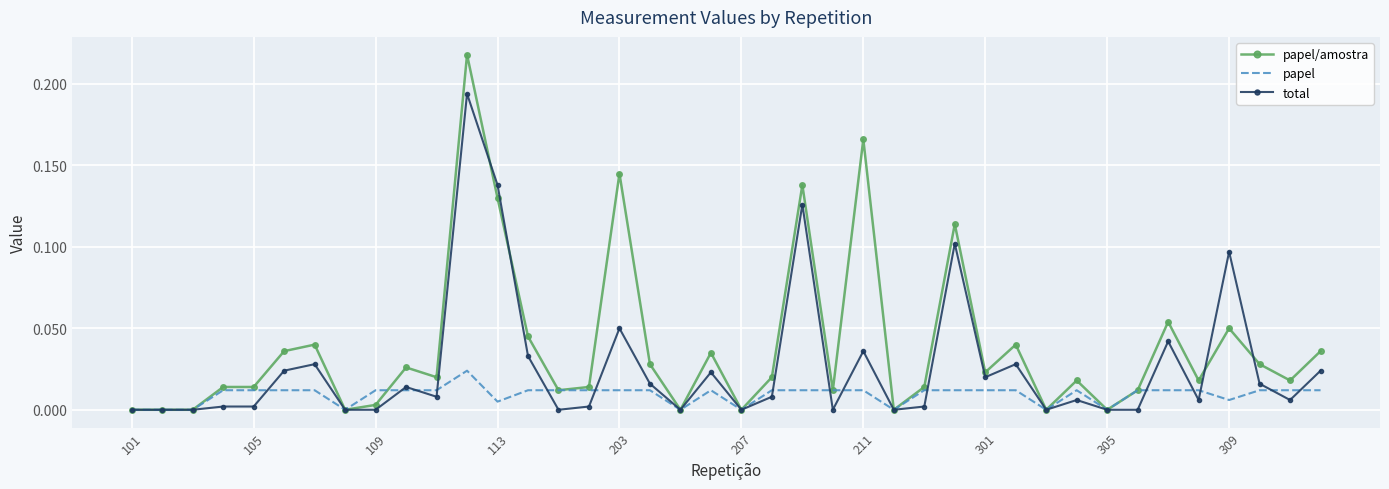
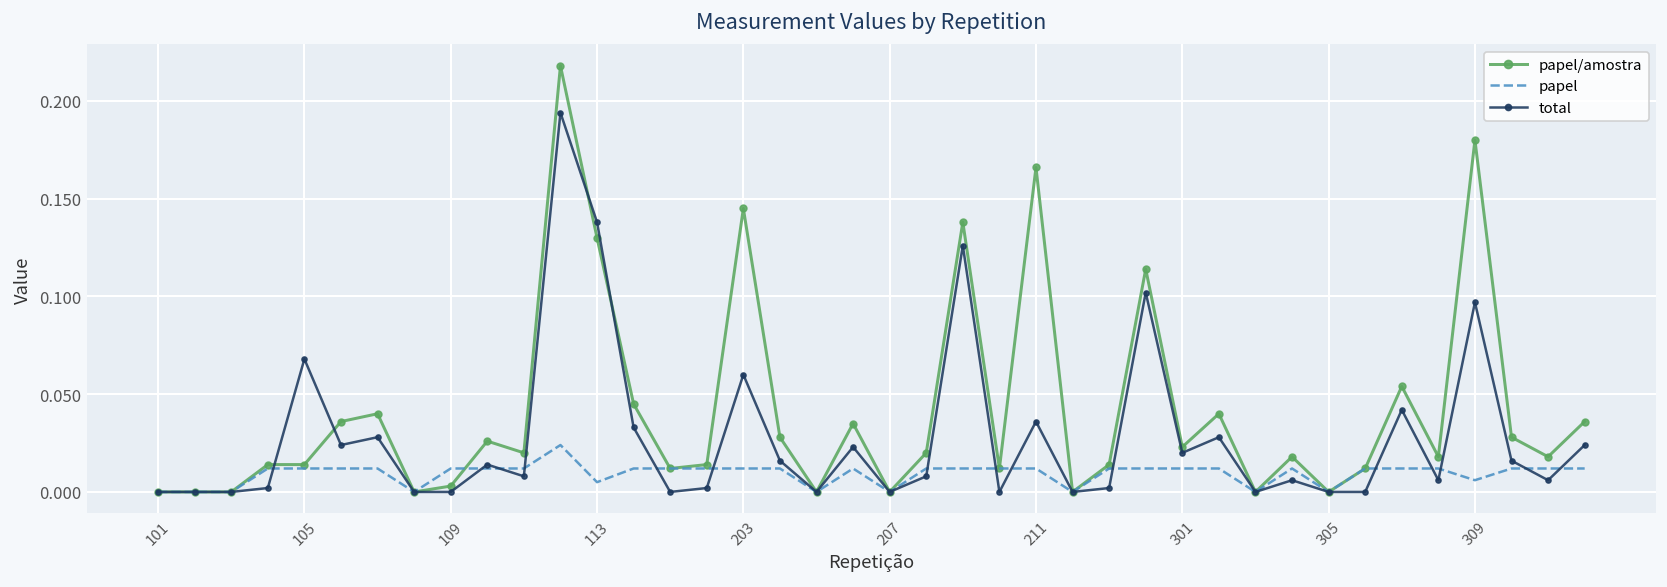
total, 105: 0.002 -> 0.068
total, 203: 0.05 -> 0.06
papel/amostra, 309: 0.05 -> 0.18
